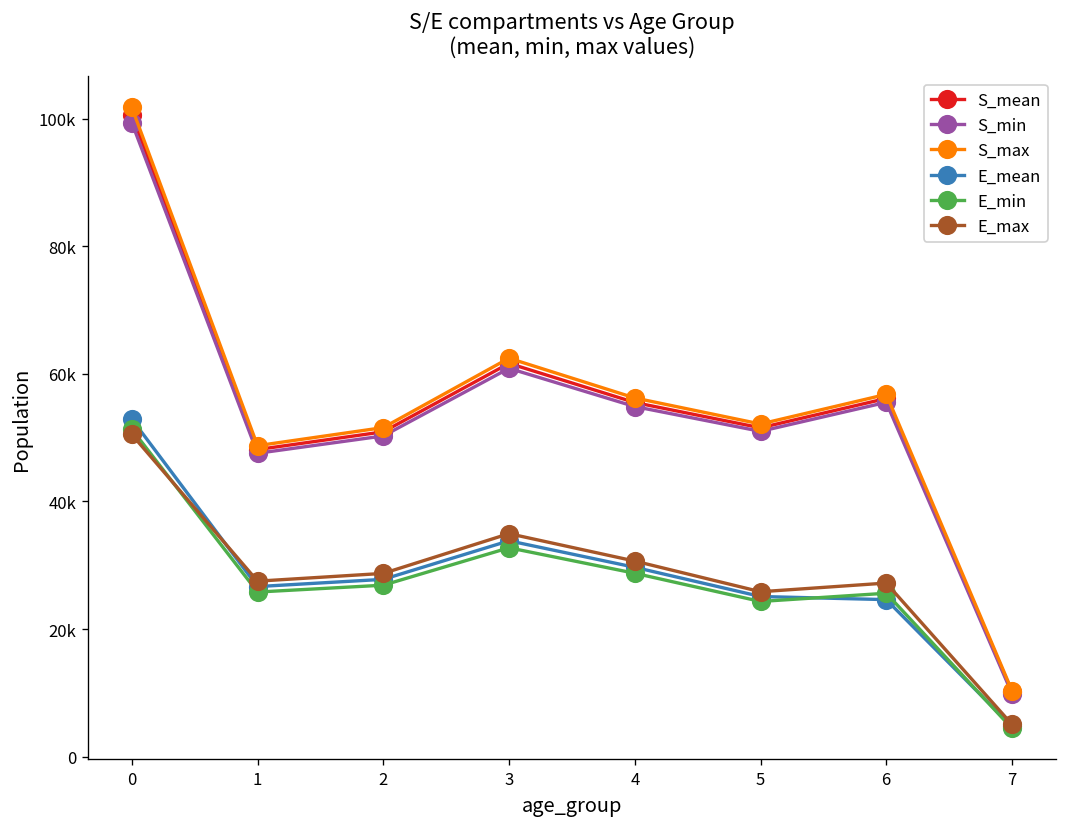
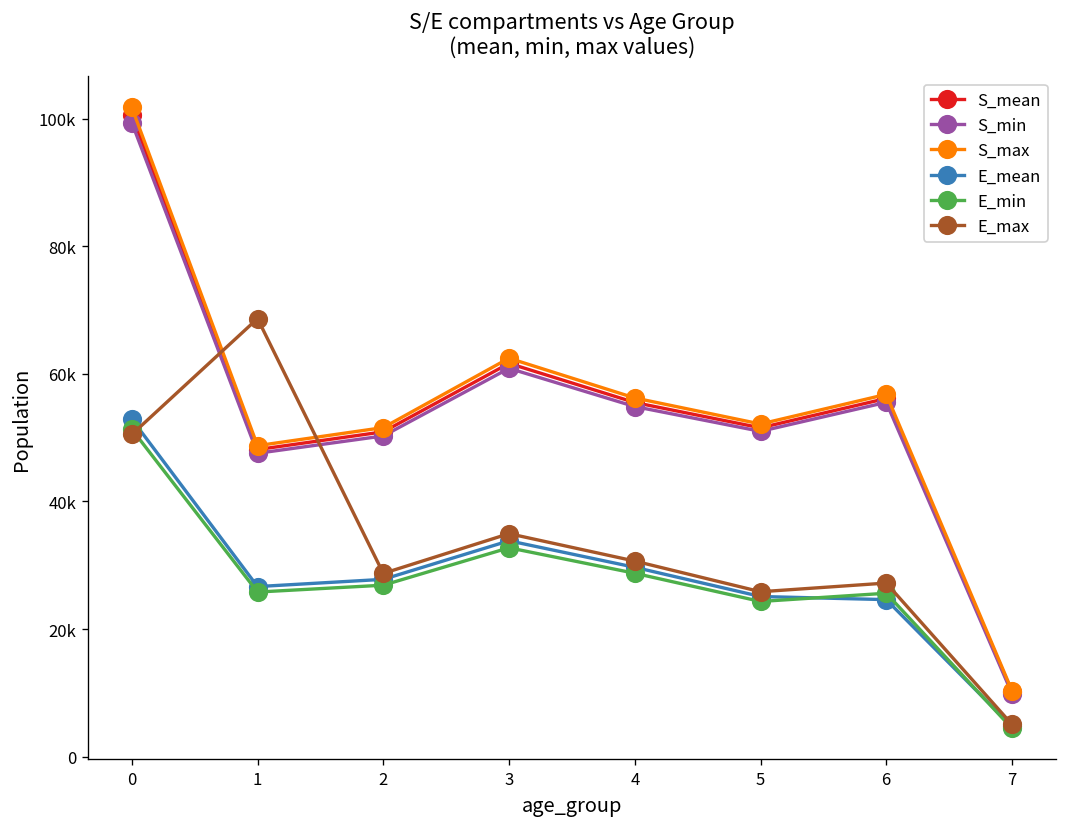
E_max, 1: 28000 -> 69000
